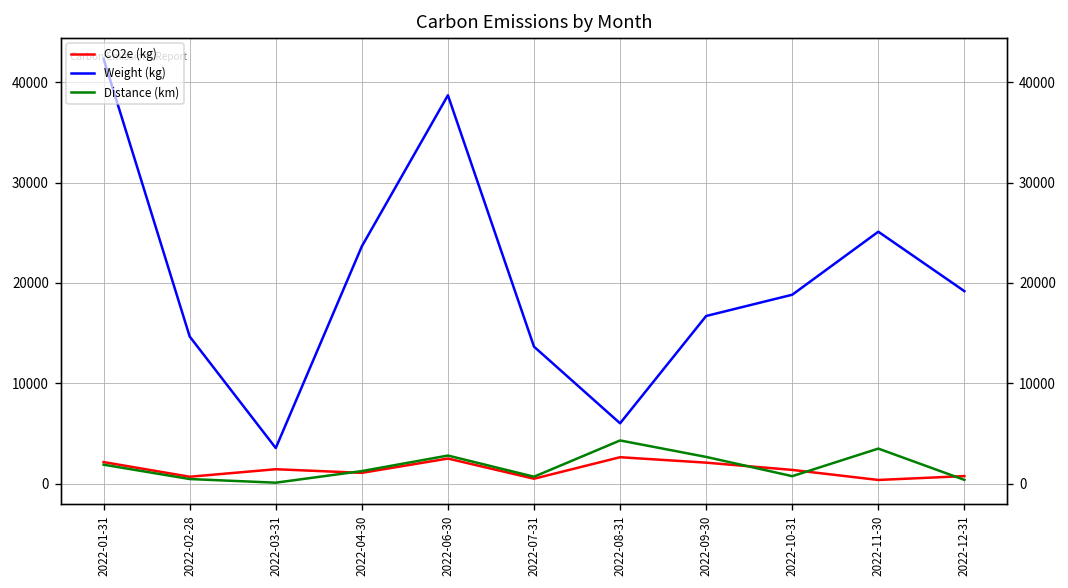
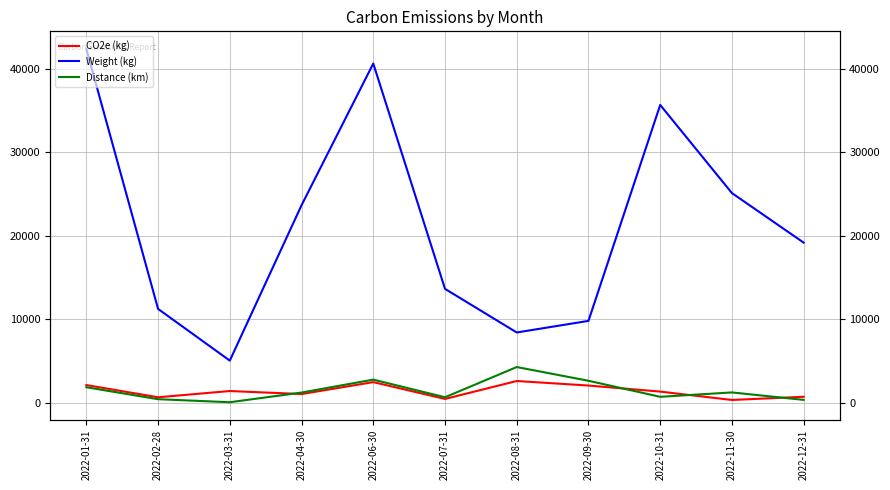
Weight (kg), 2022-02-28: 15000 -> 11000
Weight (kg), 2022-03-31: 4000 -> 5000
Weight (kg), 2022-06-30: 39000 -> 41000
Weight (kg), 2022-08-31: 6000 -> 8000
Weight (kg), 2022-09-30: 17000 -> 10000
Weight (kg), 2022-10-31: 19000 -> 36000
Distance (km), 2022-11-30: 4000 -> 1000
